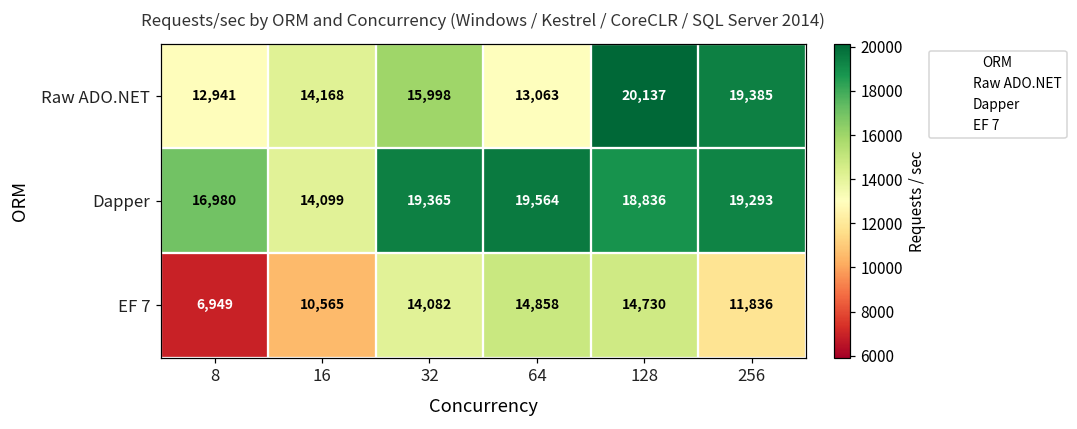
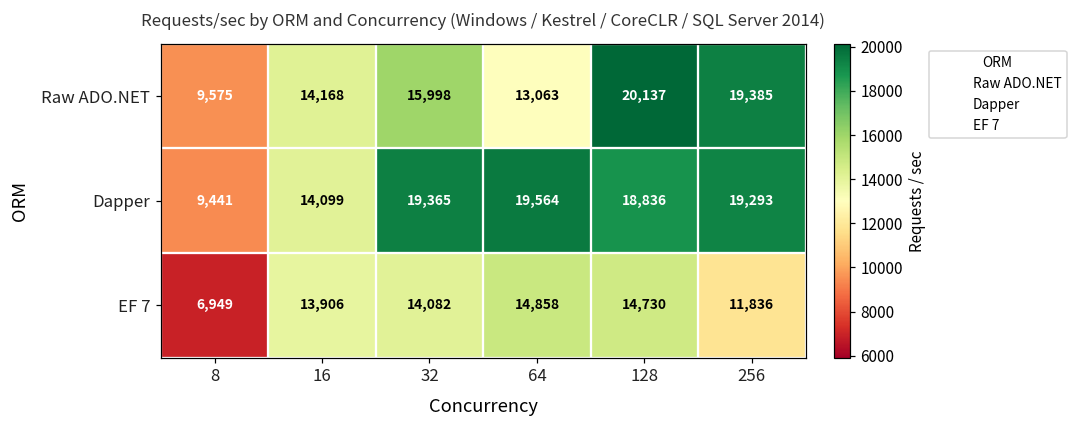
Raw ADO.NET, 8: 12,941 -> 9,575
Dapper, 8: 16,980 -> 9,441
EF 7, 16: 10,565 -> 13,906
